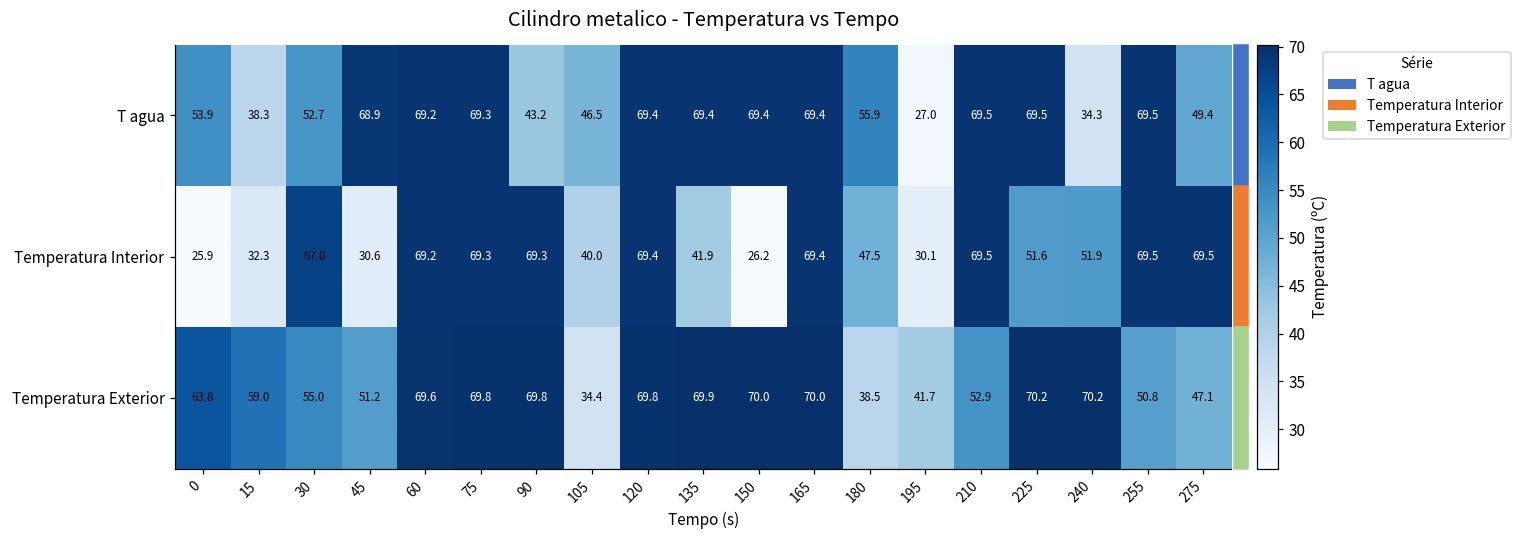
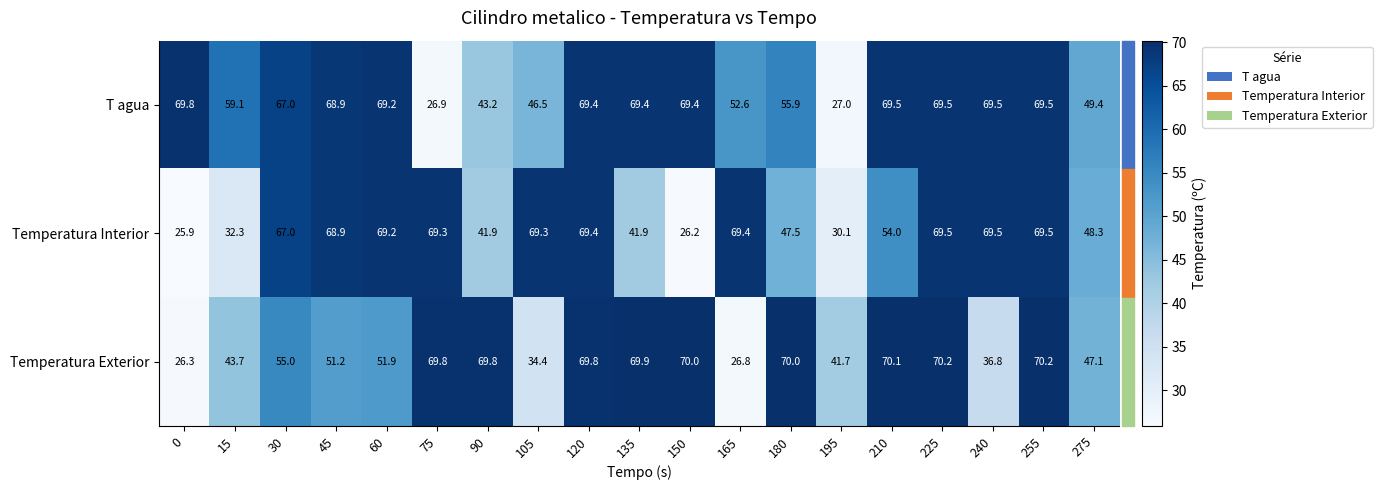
T agua, 0: 53.9 -> 69.8
T agua, 15: 38.3 -> 59.1
T agua, 30: 52.7 -> 67.0
T agua, 75: 69.3 -> 26.9
T agua, 165: 69.4 -> 52.6
T agua, 240: 34.3 -> 69.5
Temperatura Interior, 45: 30.6 -> 68.9
Temperatura Interior, 90: 69.3 -> 41.9
Temperatura Interior, 105: 40.0 -> 69.3
Temperatura Interior, 210: 69.5 -> 54.0
Temperatura Interior, 225: 51.6 -> 69.5
Temperatura Interior, 240: 51.9 -> 69.5
Temperatura Interior, 275: 69.5 -> 48.3
Temperatura Exterior, 0: 63.8 -> 26.3
Temperatura Exterior, 15: 59.0 -> 43.7
Temperatura Exterior, 60: 69.6 -> 51.9
Temperatura Exterior, 165: 70.0 -> 26.8
Temperatura Exterior, 180: 38.5 -> 70.0
Temperatura Exterior, 210: 52.9 -> 70.1
Temperatura Exterior, 240: 70.2 -> 36.8
Temperatura Exterior, 255: 50.8 -> 70.2
